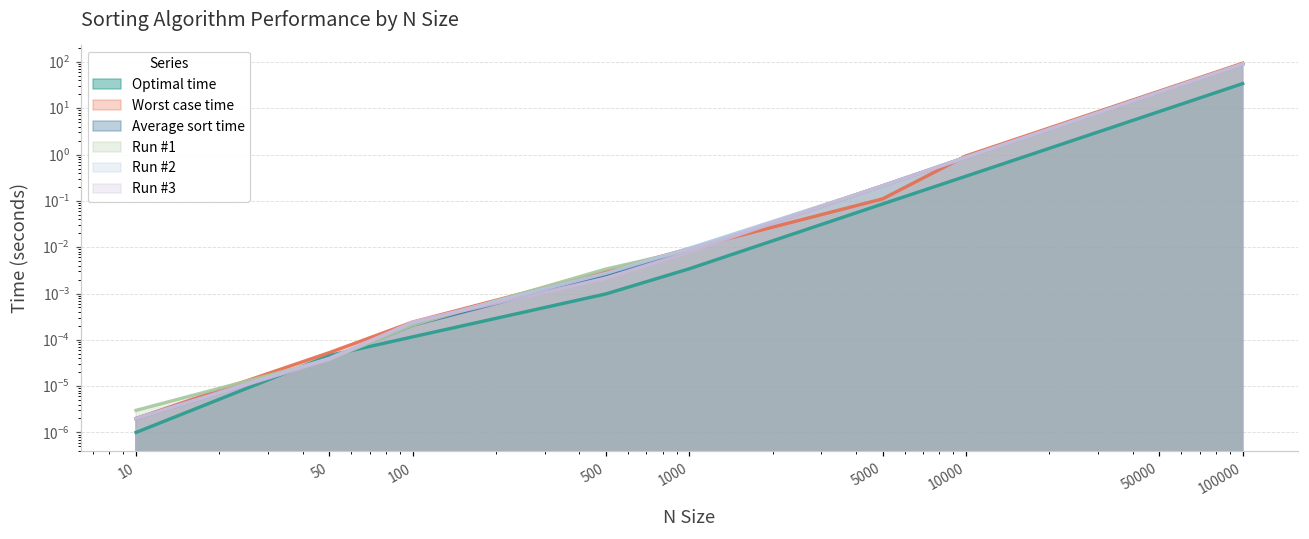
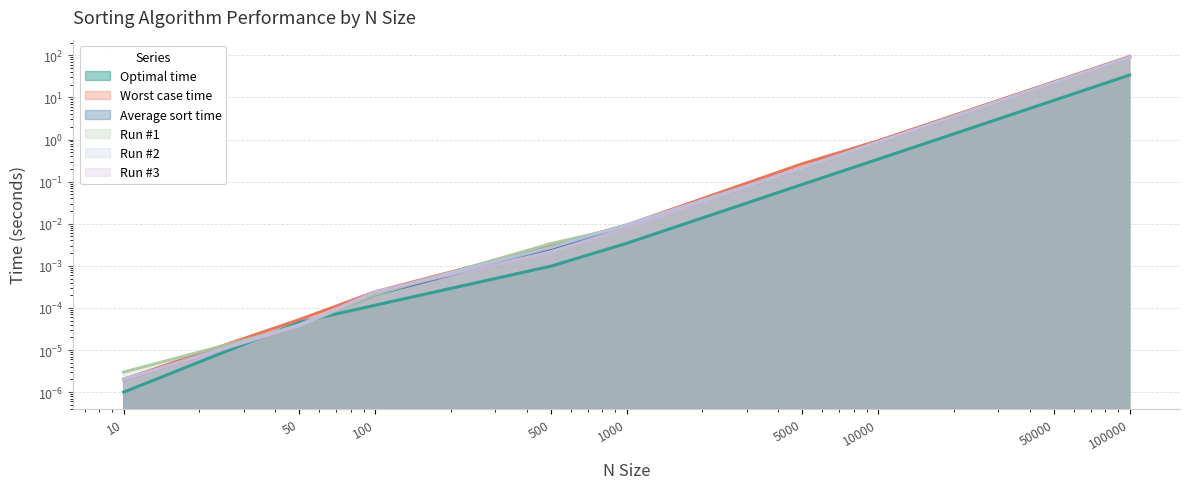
Worst case time, 5000: 0.11 -> 0.3
